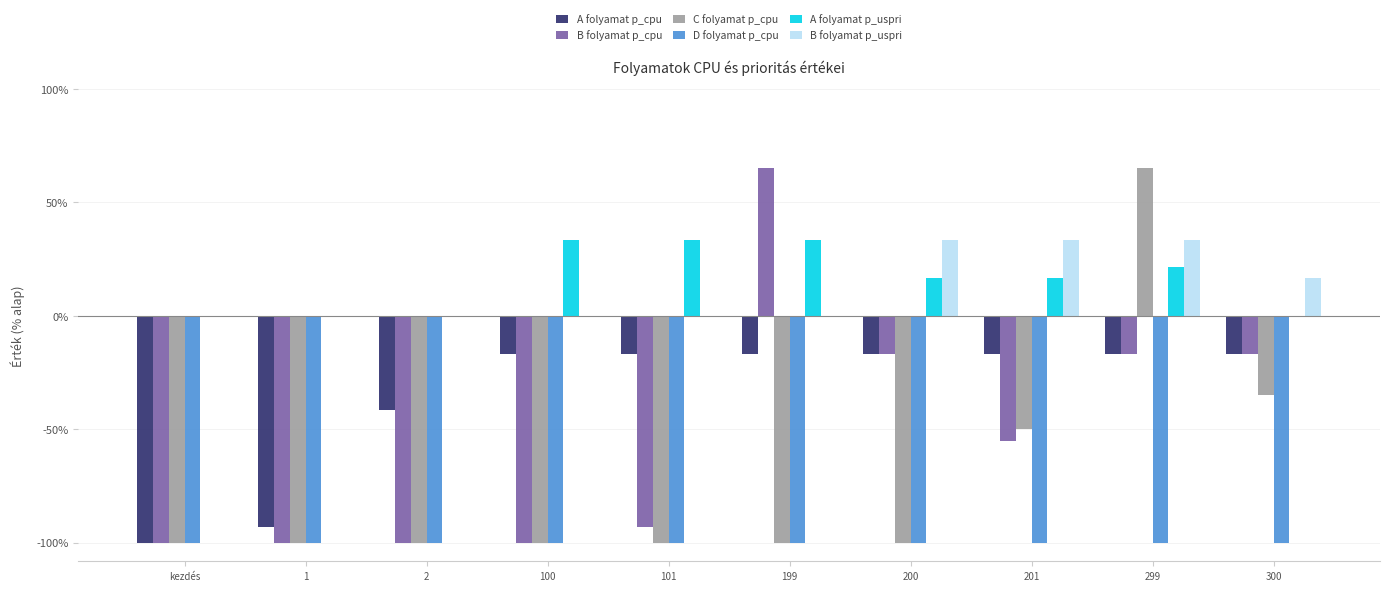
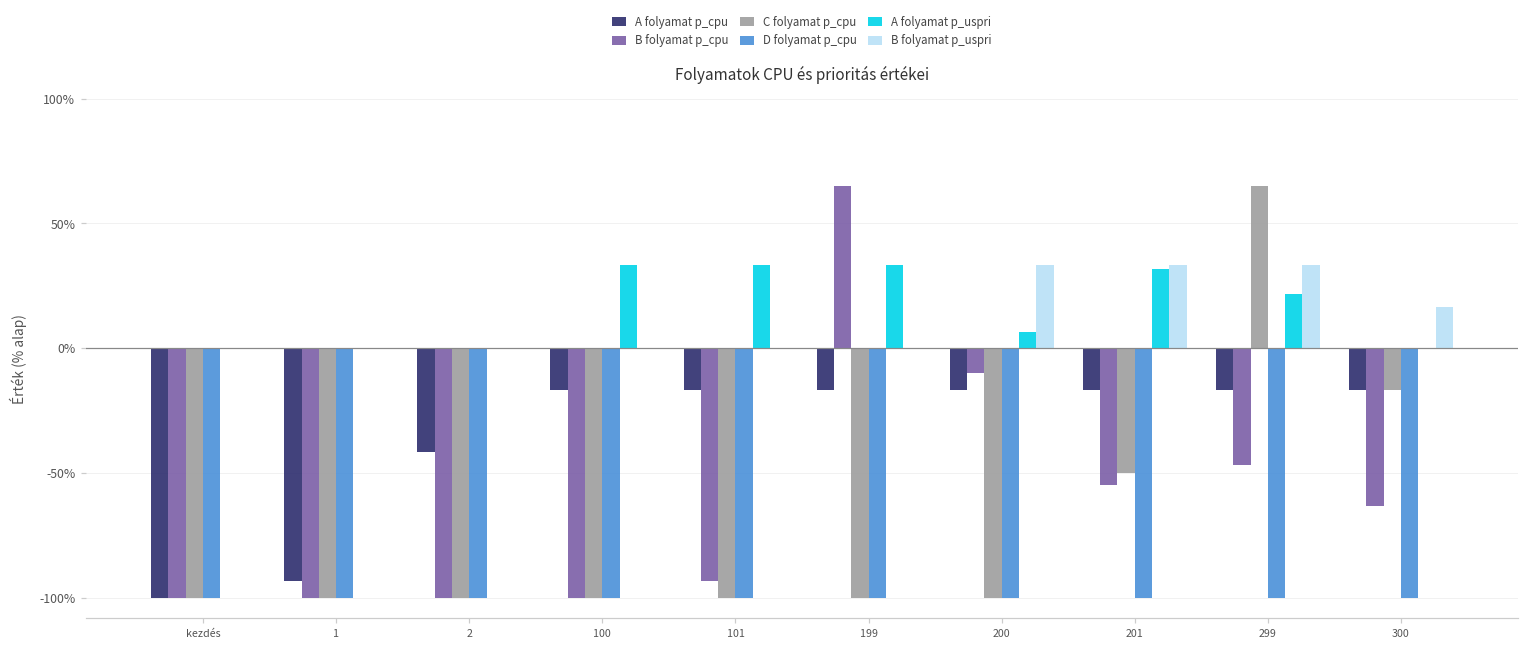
B folyamat p_cpu, 200: -17% -> -10%
A folyamat p_uspri, 200: 17% -> 7%
A folyamat p_uspri, 201: 17% -> 32%
B folyamat p_cpu, 299: -17% -> -47%
B folyamat p_cpu, 300: -17% -> -63%
C folyamat p_cpu, 300: -35% -> -17%
